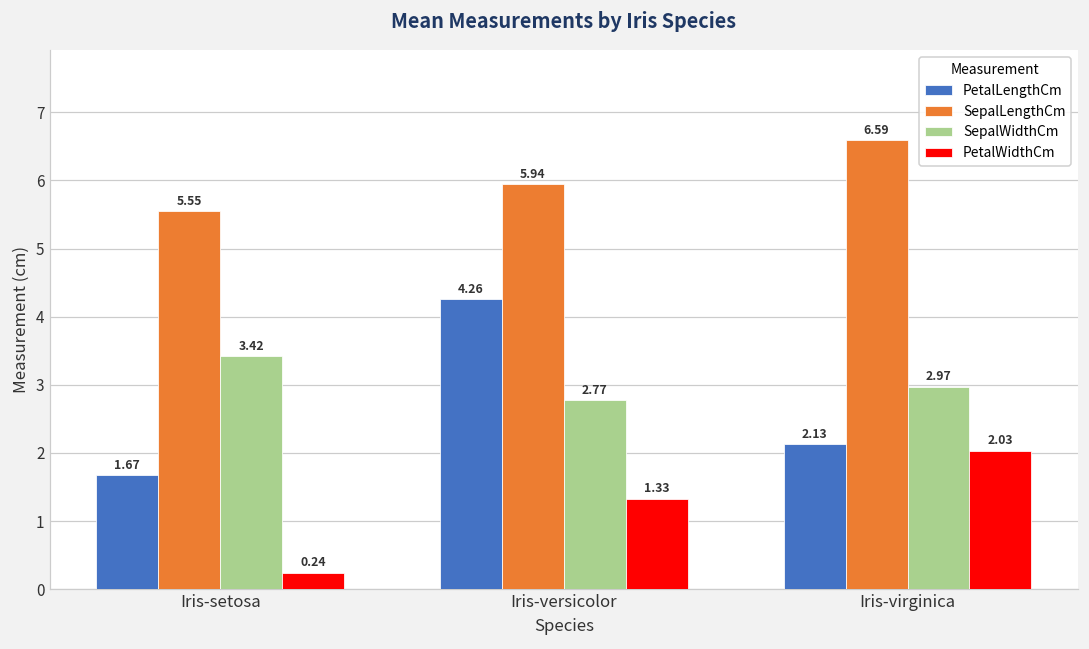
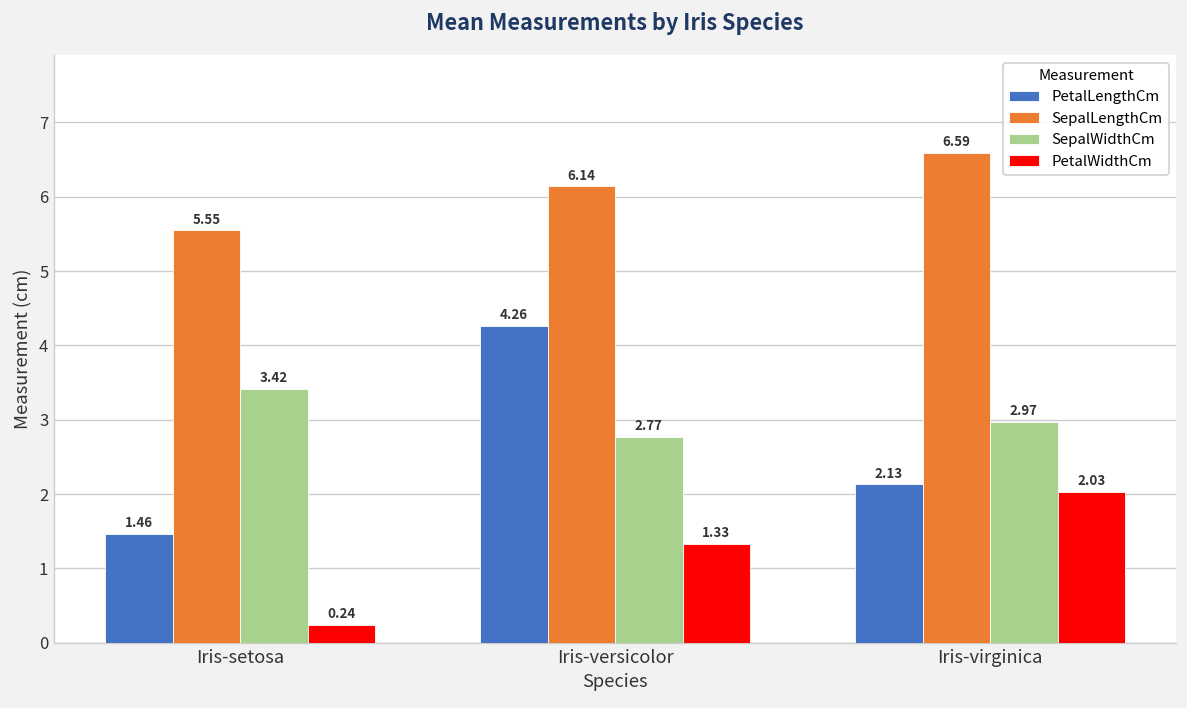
PetalLengthCm, Iris-setosa: 1.67 -> 1.46
SepalLengthCm, Iris-versicolor: 5.94 -> 6.14
